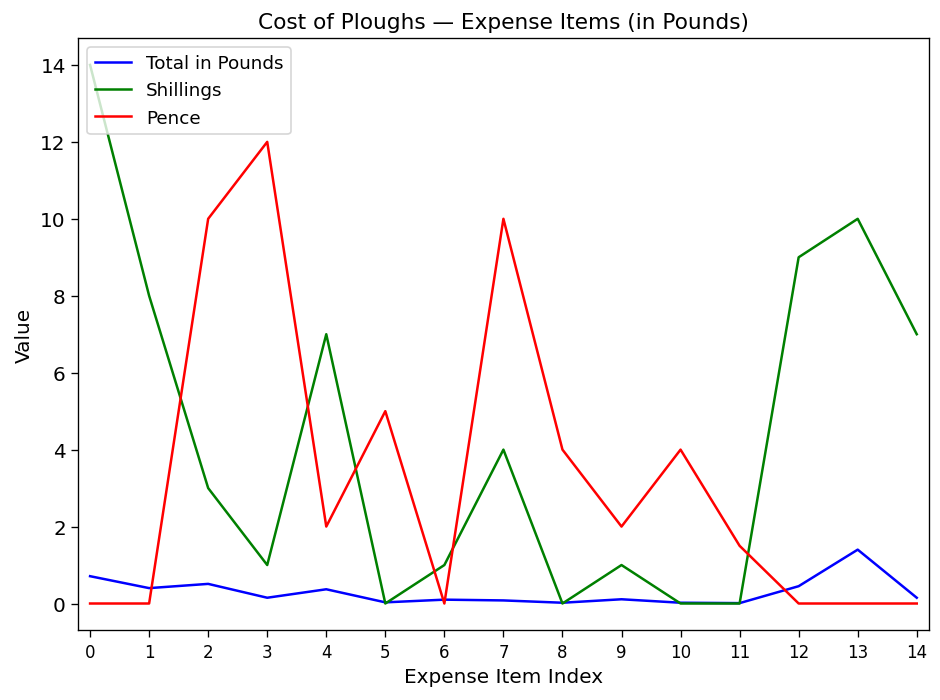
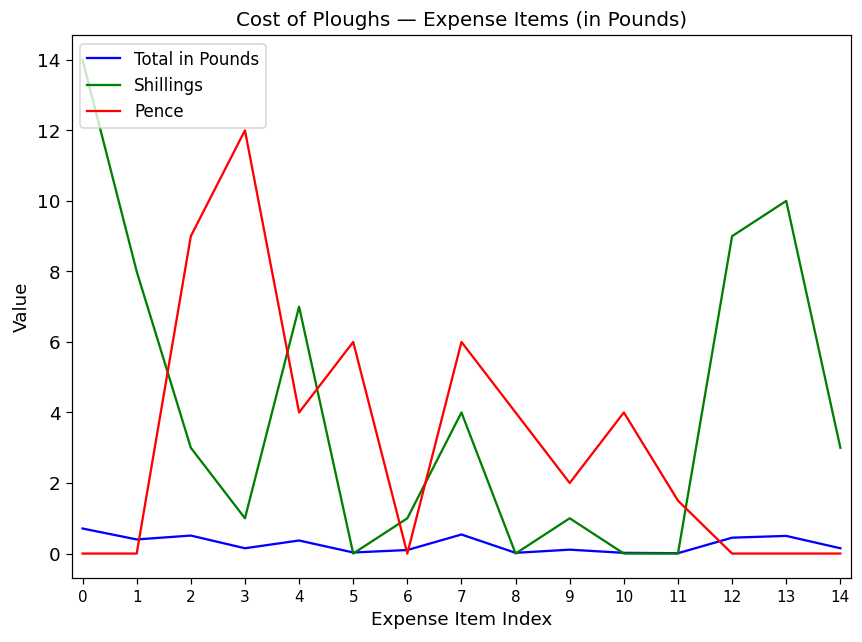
Pence, 2: 10 -> 9
Pence, 4: 2 -> 4
Pence, 5: 5 -> 6
Total in Pounds, 7: 0.1 -> 0.5
Pence, 7: 10 -> 6
Total in Pounds, 13: 1.4 -> 0.5
Shillings, 14: 7 -> 3
